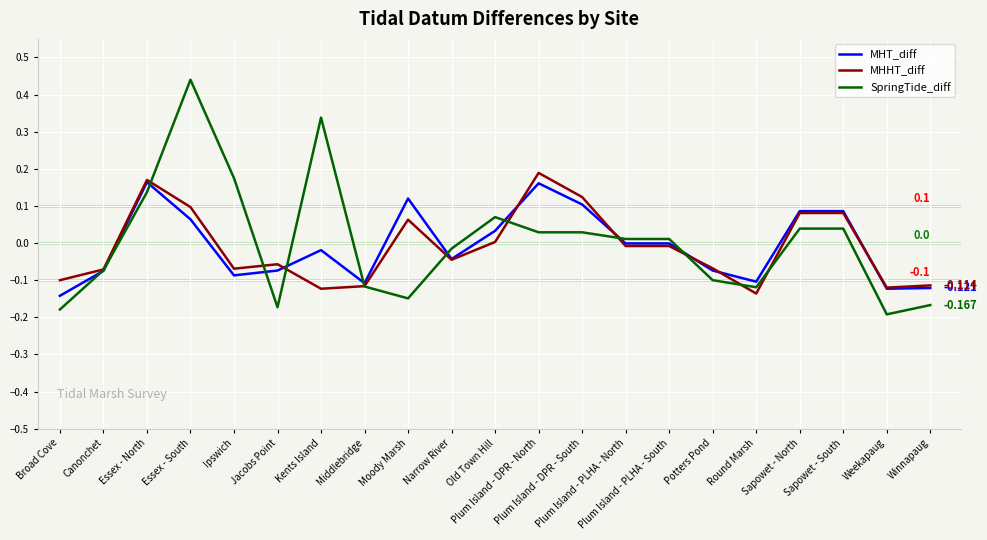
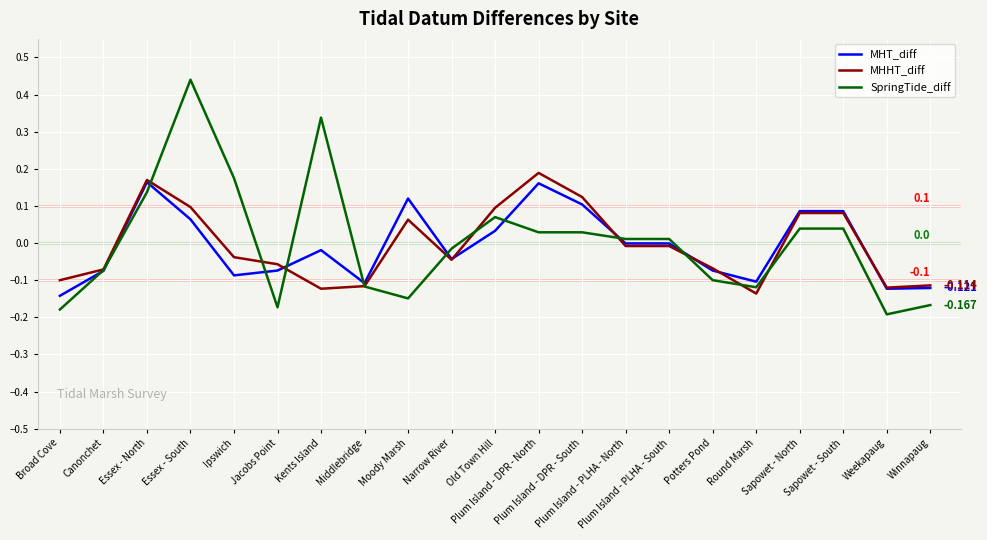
MHHT_diff, Ipswich: -0.07 -> -0.04
MHHT_diff, Old Town Hill: 0.00 -> 0.10
